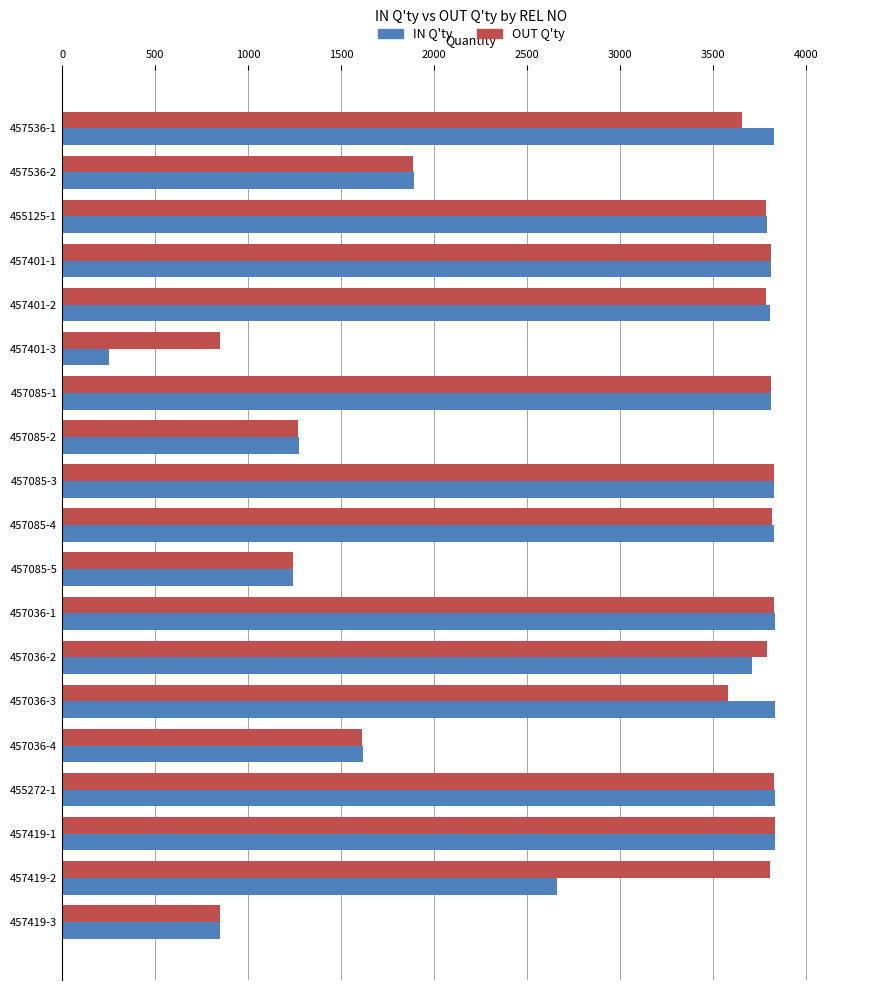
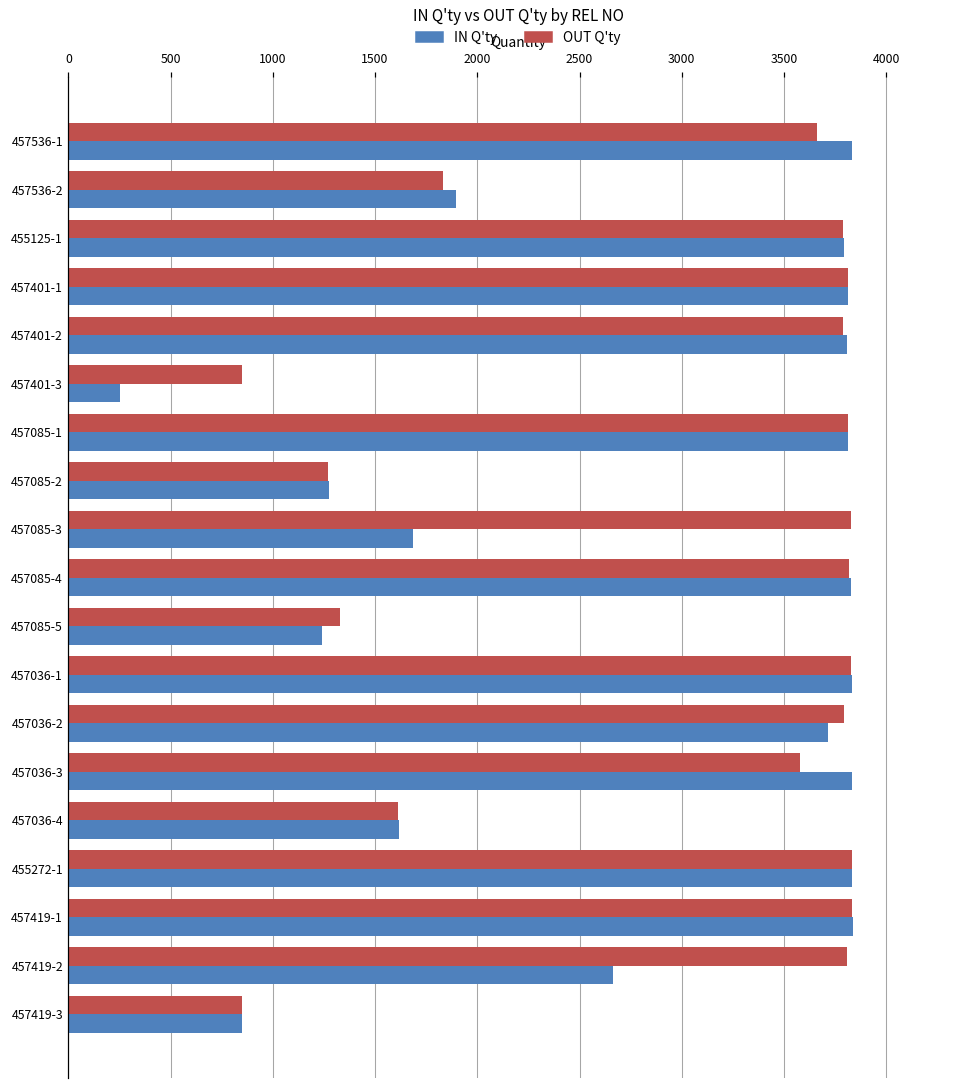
OUT Q'ty, 457536-2: 1890 -> 1830
IN Q'ty, 457085-3: 3830 -> 1690
OUT Q'ty, 457085-5: 1240 -> 1330
